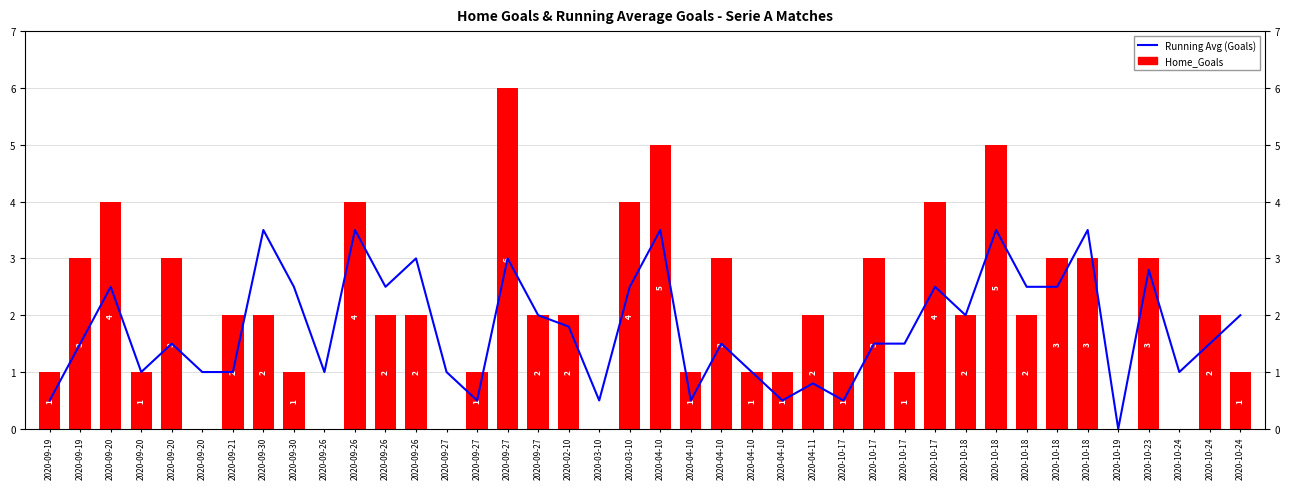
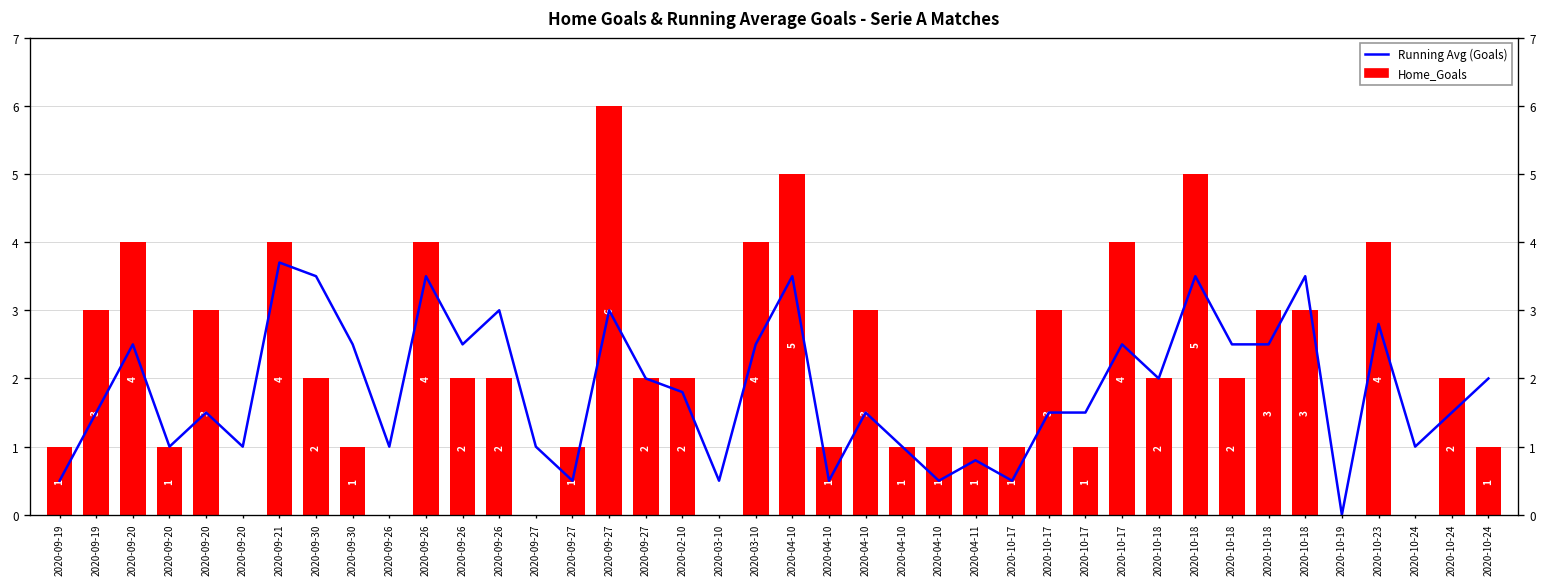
Running Avg (Goals), 2020-09-21: 1.0 -> 3.7
Home_Goals, 2020-09-21: 2 -> 4
Home_Goals, 2020-04-11: 2 -> 1
Home_Goals, 2020-10-23: 3 -> 4
